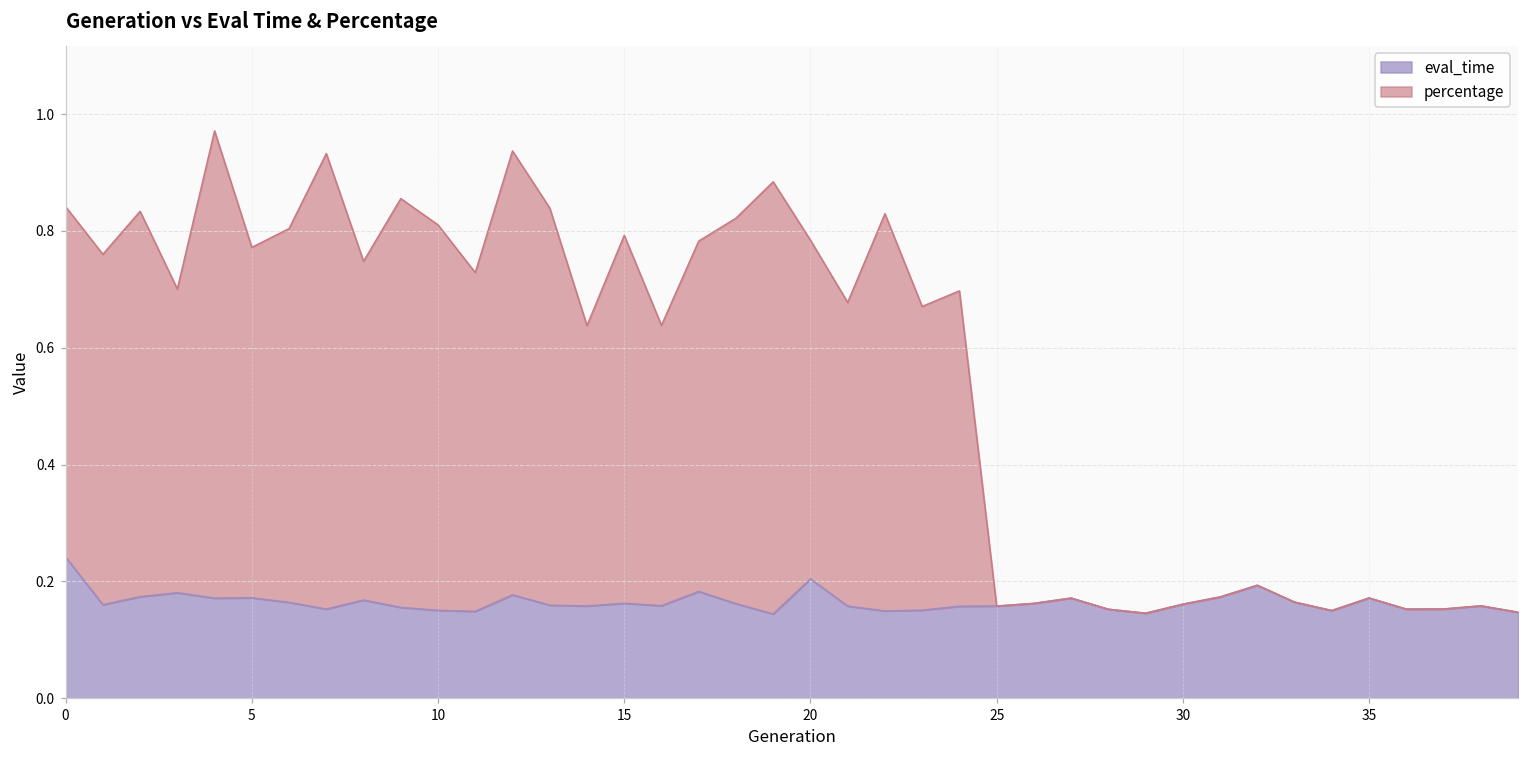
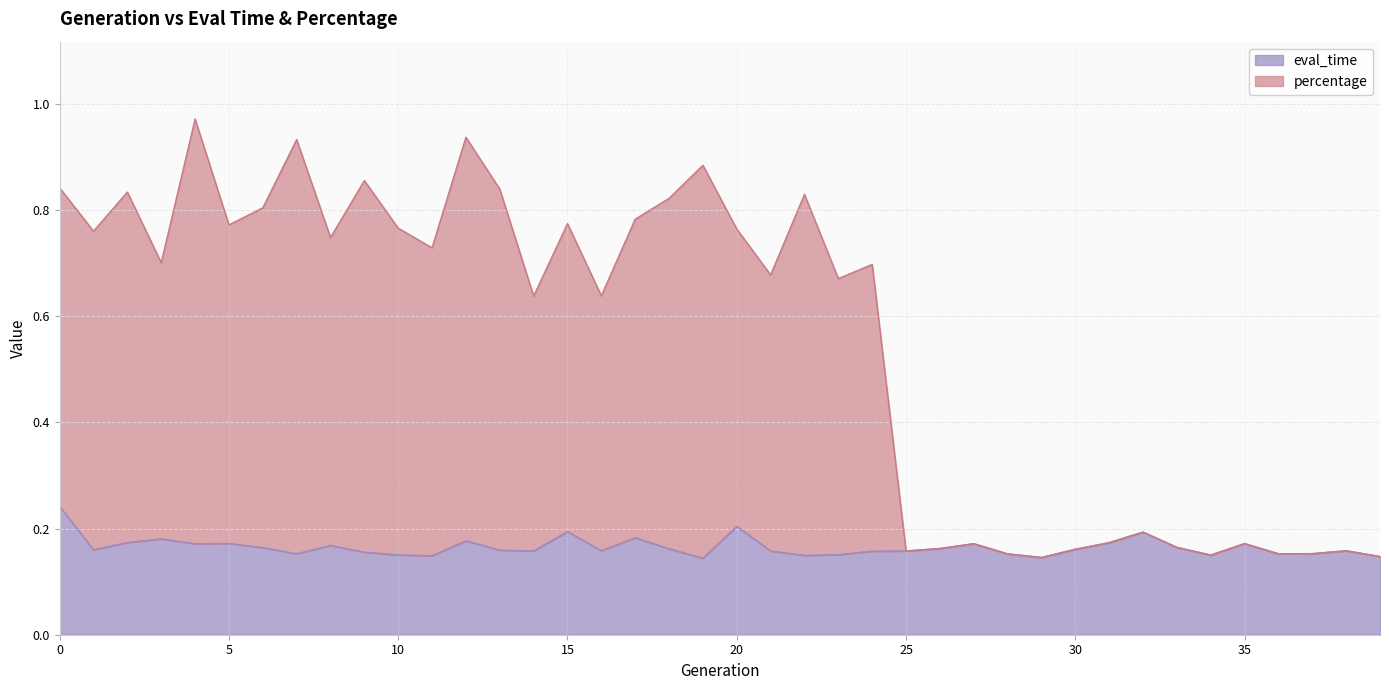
percentage, 10: 0.66 -> 0.62
eval_time, 15: 0.16 -> 0.19
percentage, 15: 0.63 -> 0.58
percentage, 20: 0.58 -> 0.56
